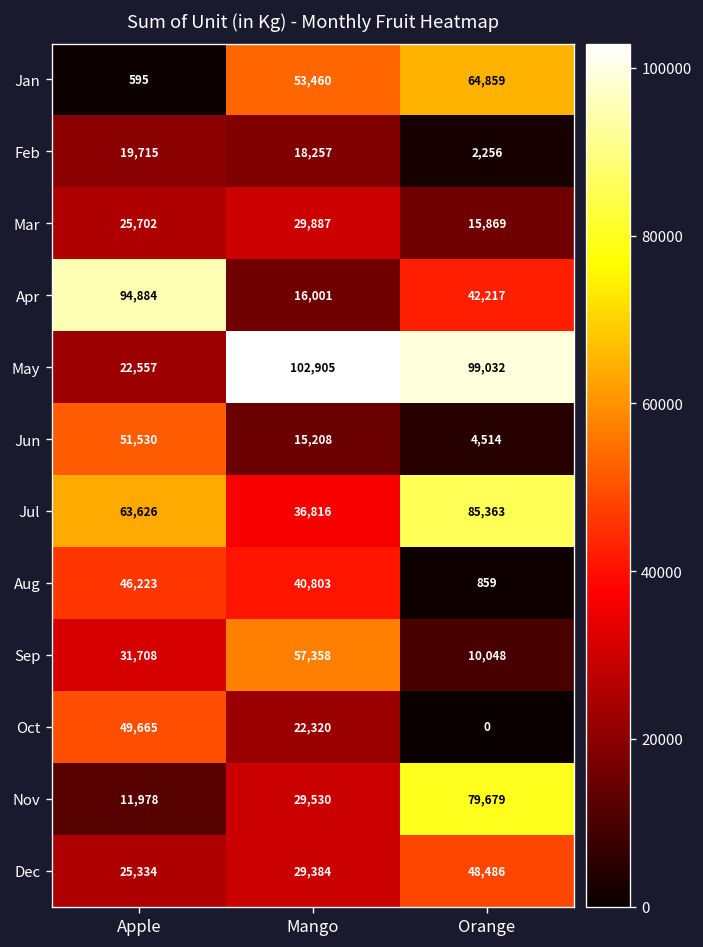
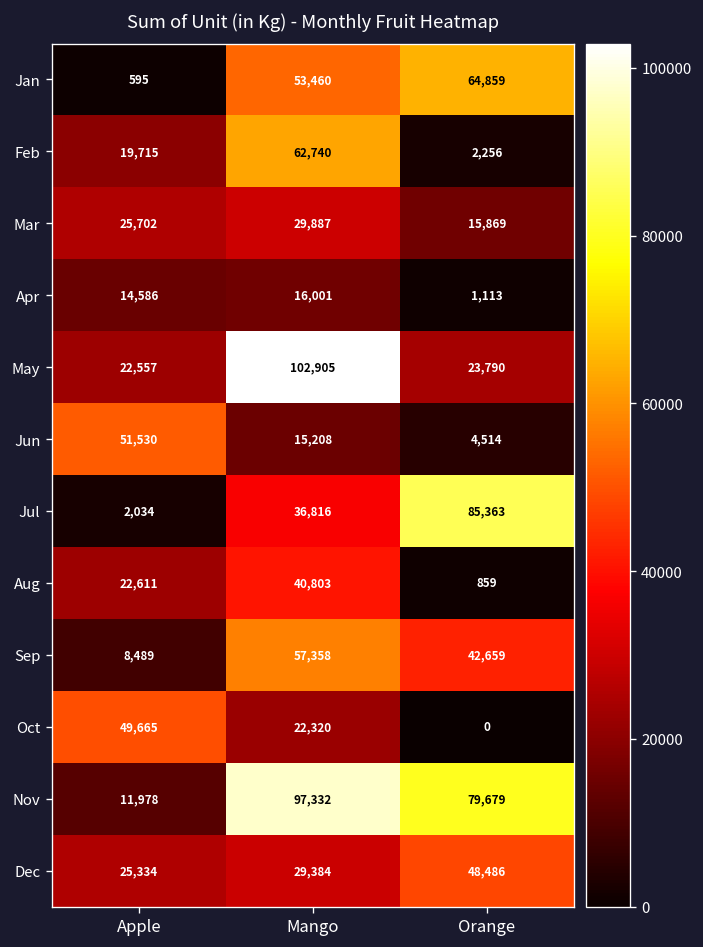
Feb, Mango: 18,257 -> 62,740
Apr, Apple: 94,884 -> 14,586
Apr, Orange: 42,217 -> 1,113
May, Orange: 99,032 -> 23,790
Jul, Apple: 63,626 -> 2,034
Aug, Apple: 46,223 -> 22,611
Sep, Apple: 31,708 -> 8,489
Sep, Orange: 10,048 -> 42,659
Nov, Mango: 29,530 -> 97,332
